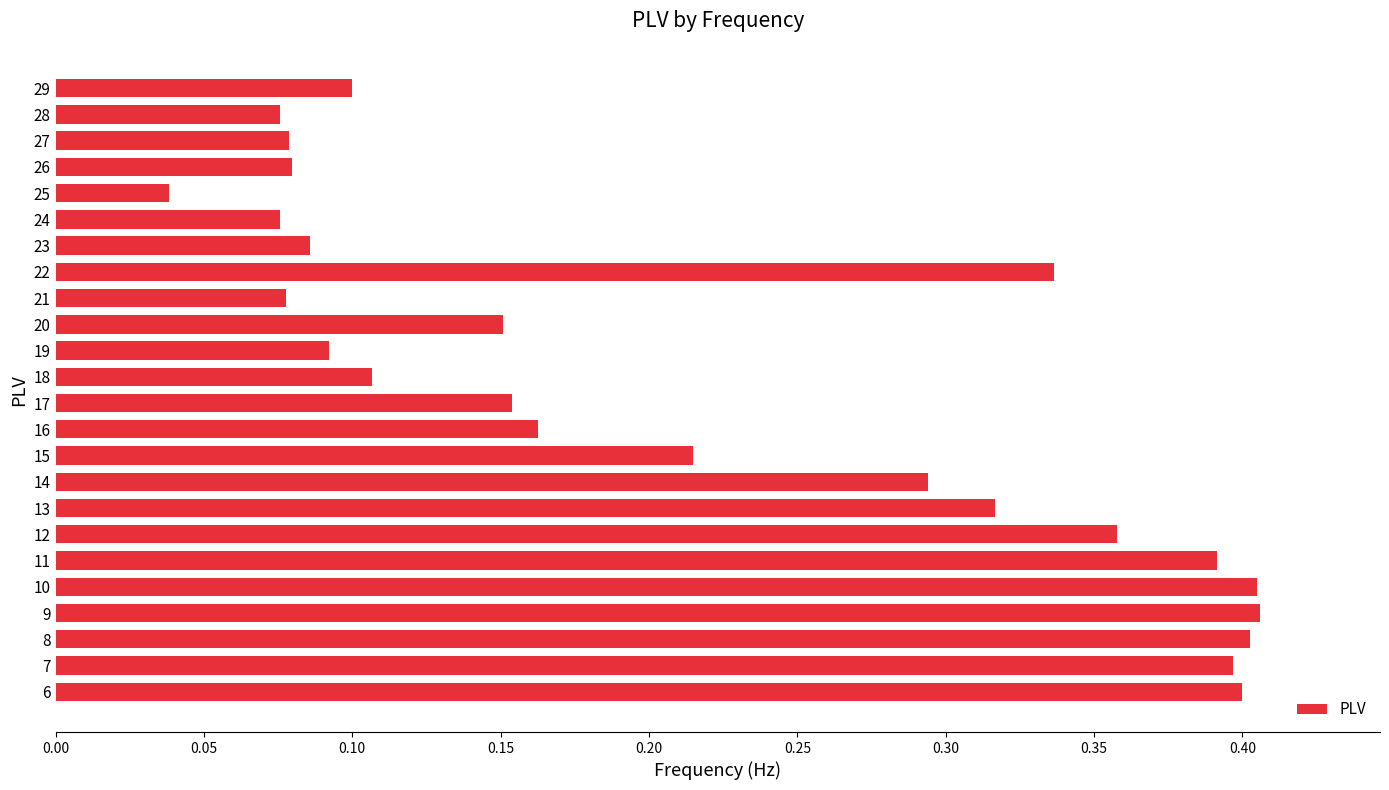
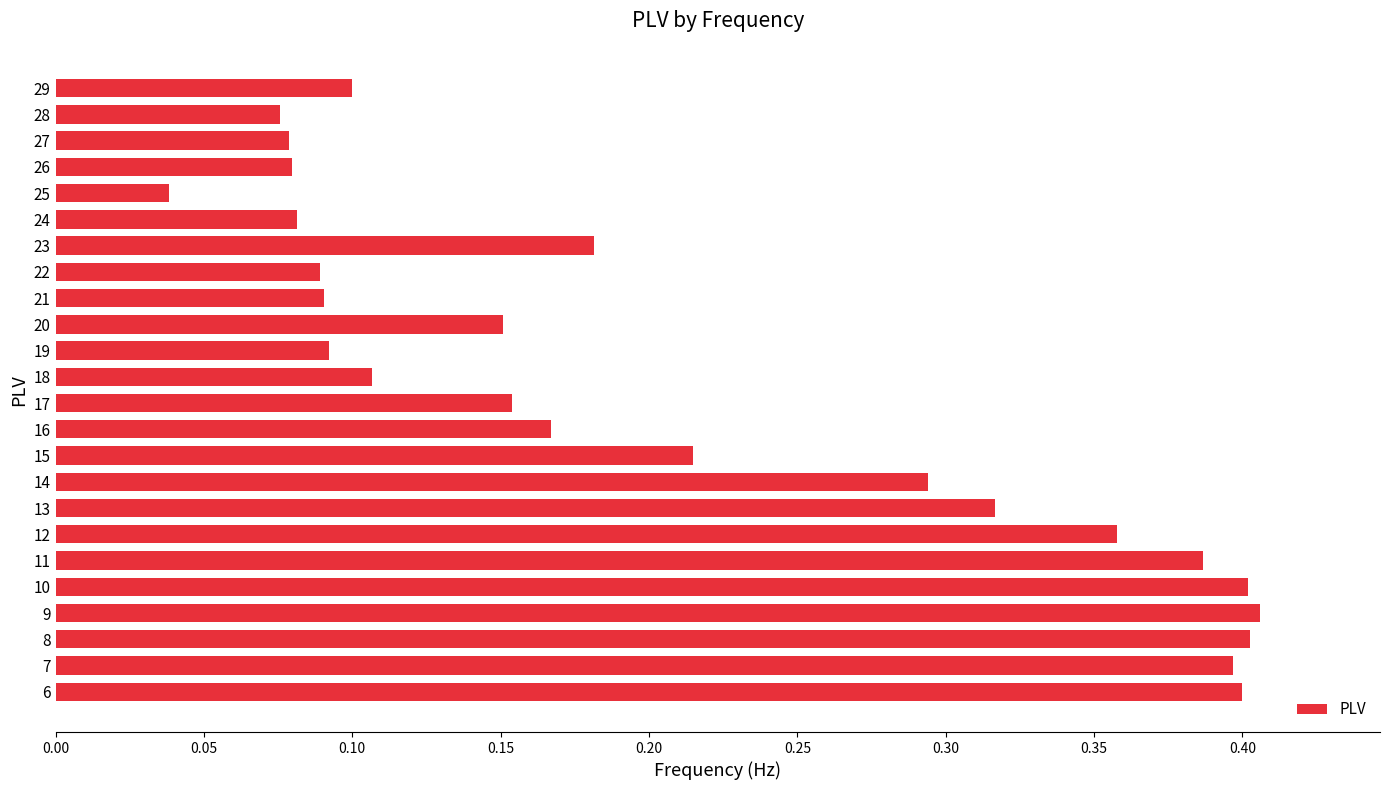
24: 0.076 -> 0.081
23: 0.086 -> 0.182
22: 0.337 -> 0.089
21: 0.078 -> 0.091
16: 0.163 -> 0.167
11: 0.392 -> 0.387
10: 0.405 -> 0.402
